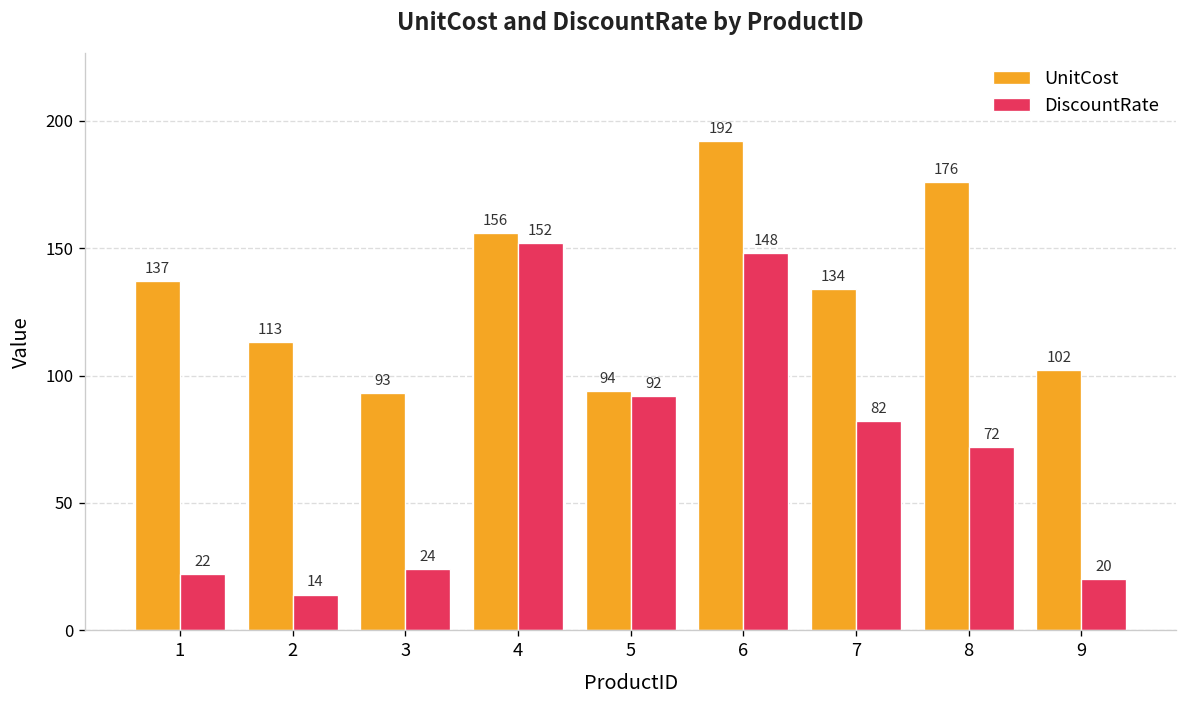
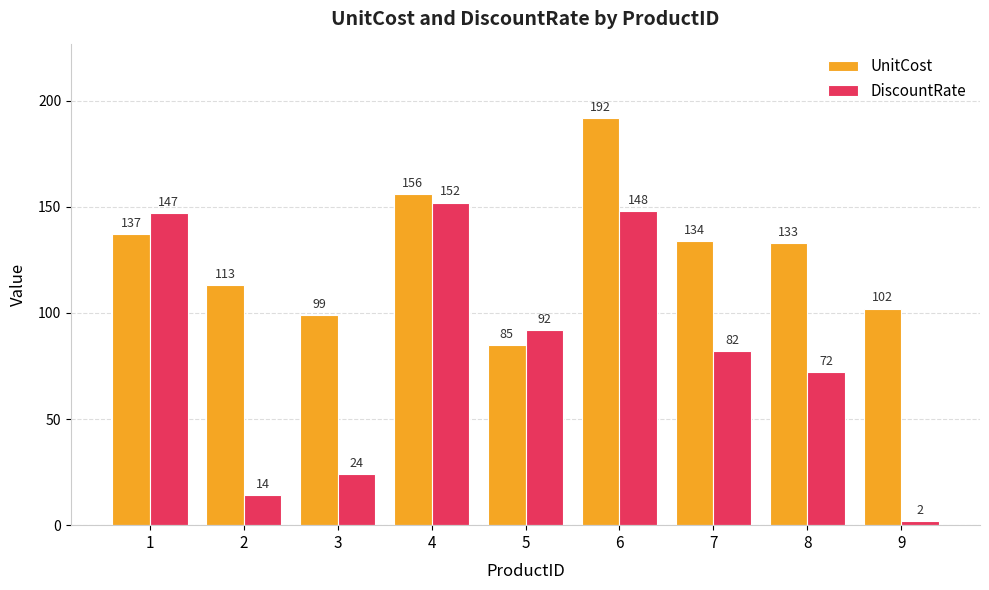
DiscountRate, 1: 22 -> 147
UnitCost, 3: 93 -> 99
UnitCost, 5: 94 -> 85
UnitCost, 8: 176 -> 133
DiscountRate, 9: 20 -> 2
